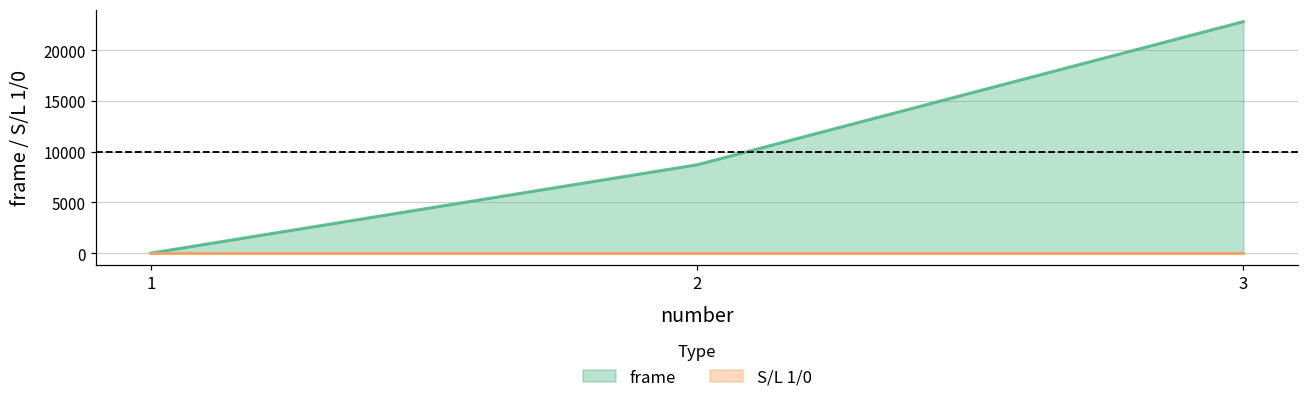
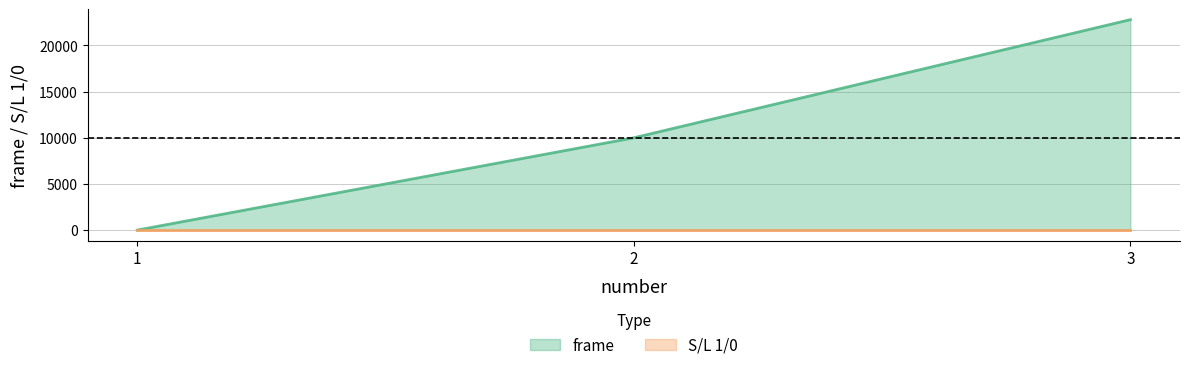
frame, 2: 9000 -> 10000
